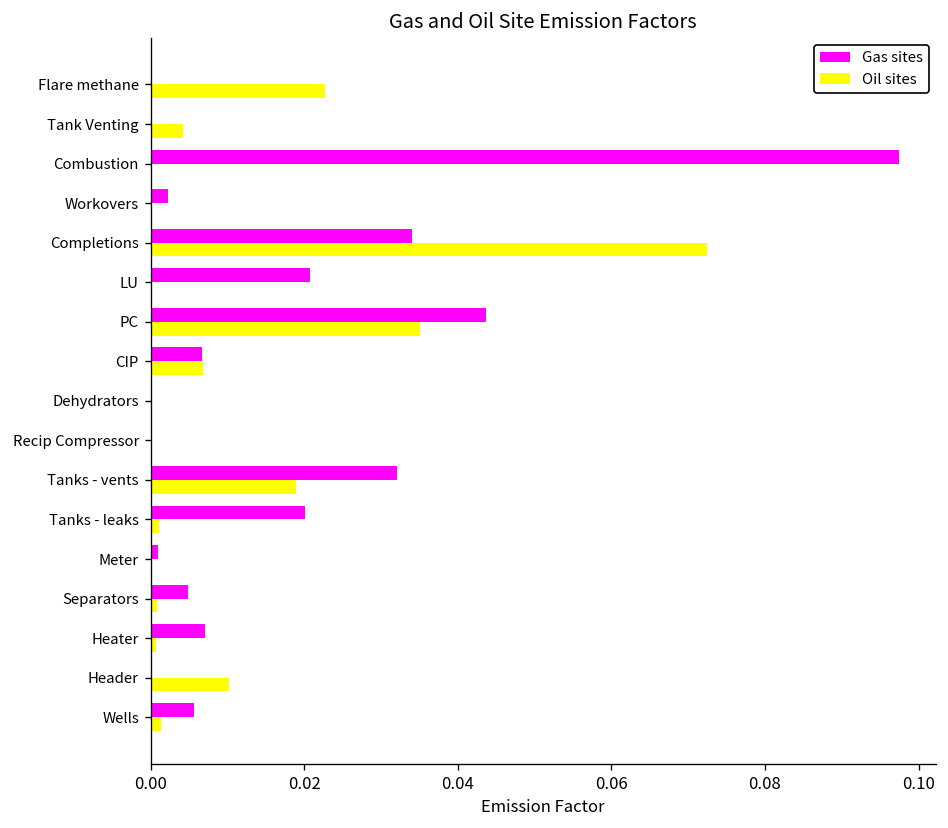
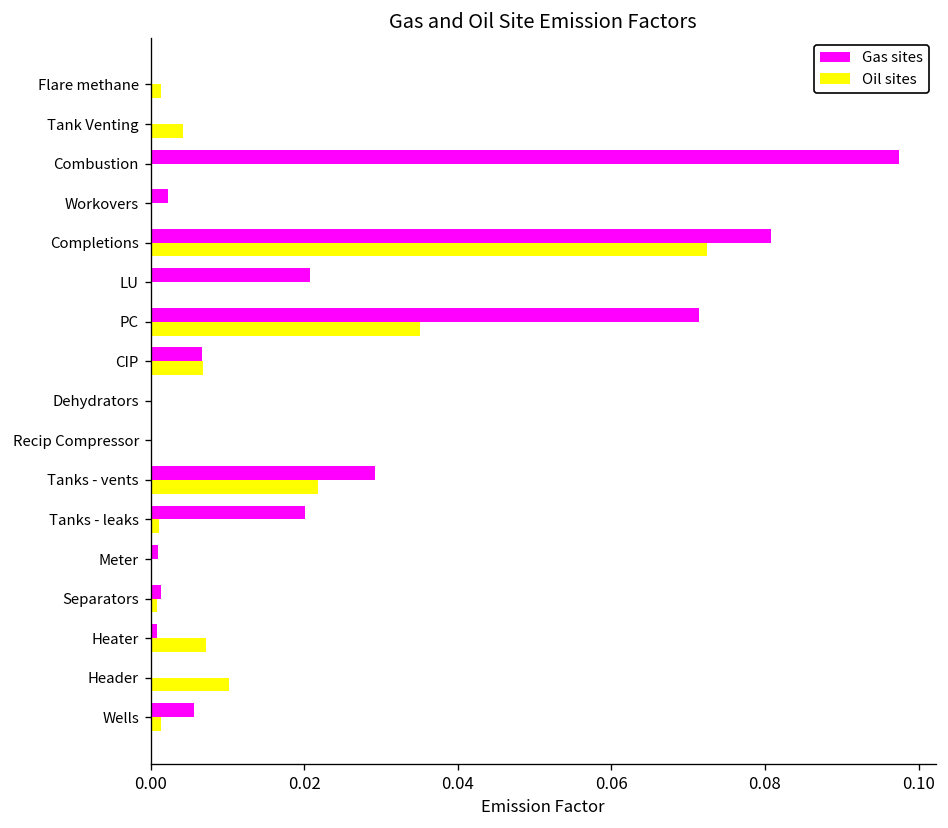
Oil sites, Flare methane: 0.023 -> 0.001
Gas sites, Completions: 0.034 -> 0.081
Gas sites, PC: 0.044 -> 0.071
Gas sites, Tanks - vents: 0.032 -> 0.029
Oil sites, Tanks - vents: 0.019 -> 0.022
Gas sites, Separators: 0.005 -> 0.001
Gas sites, Heater: 0.007 -> 0.001
Oil sites, Heater: 0.001 -> 0.007
